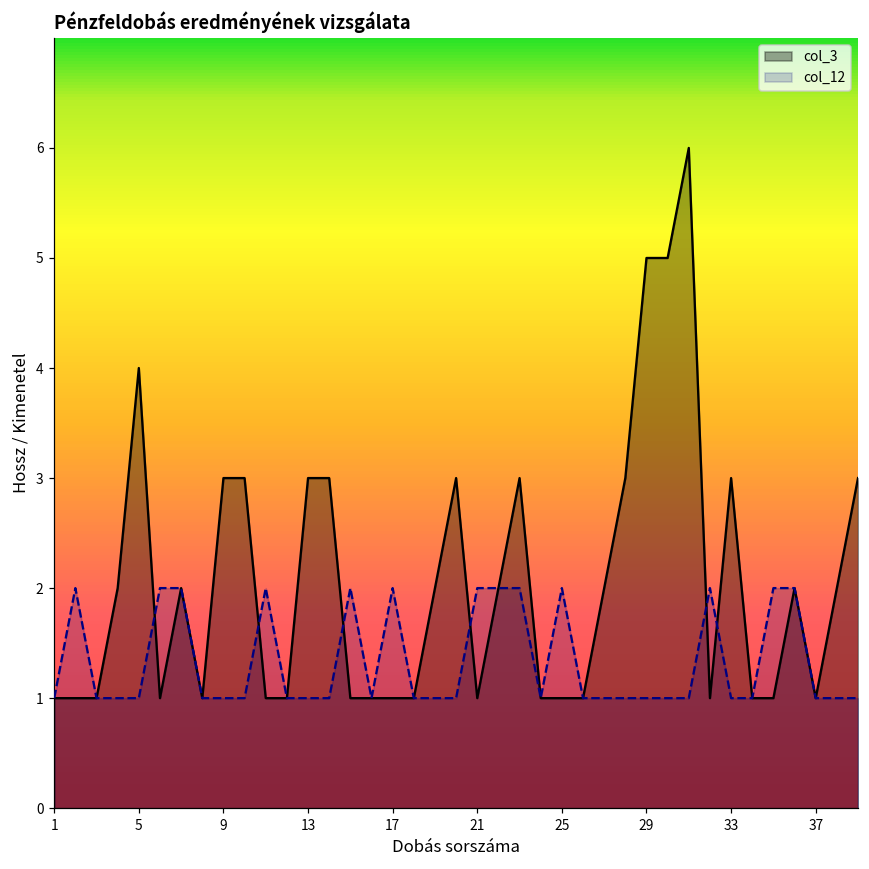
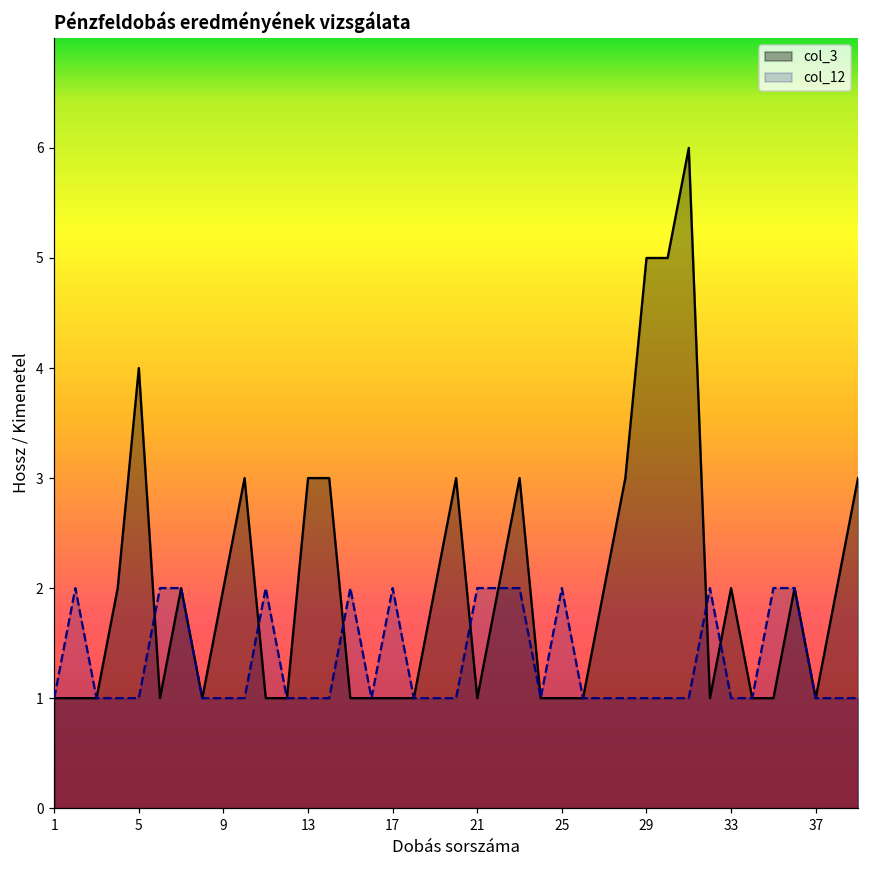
col_3, 9: 3 -> 2
col_3, 33: 3 -> 2
